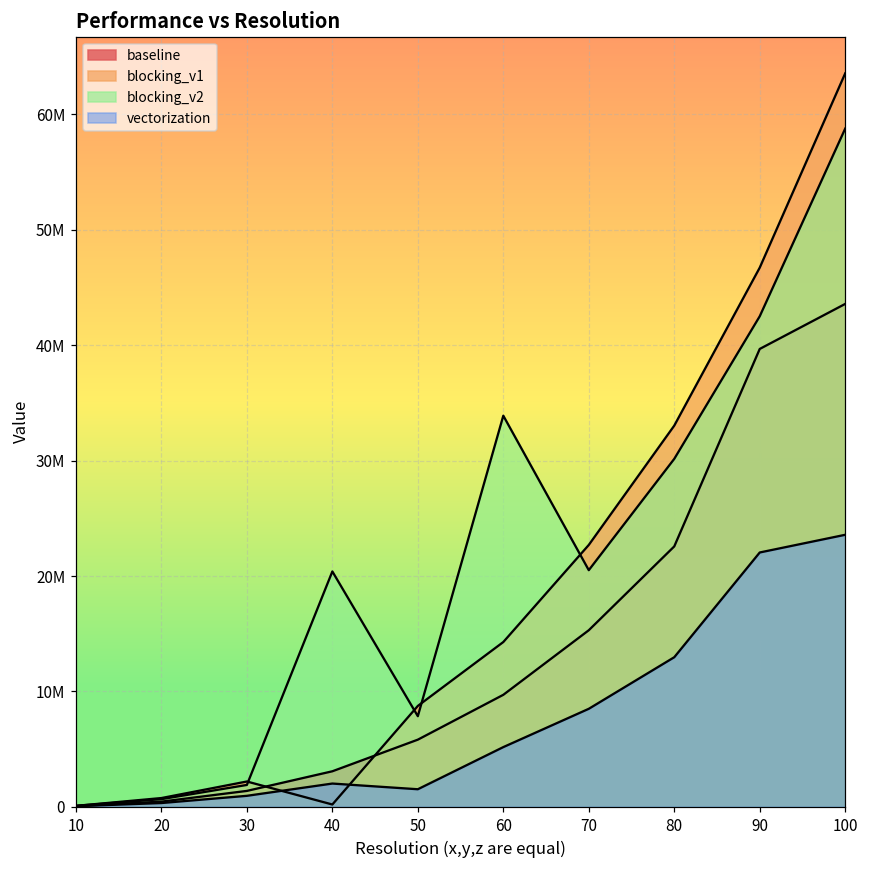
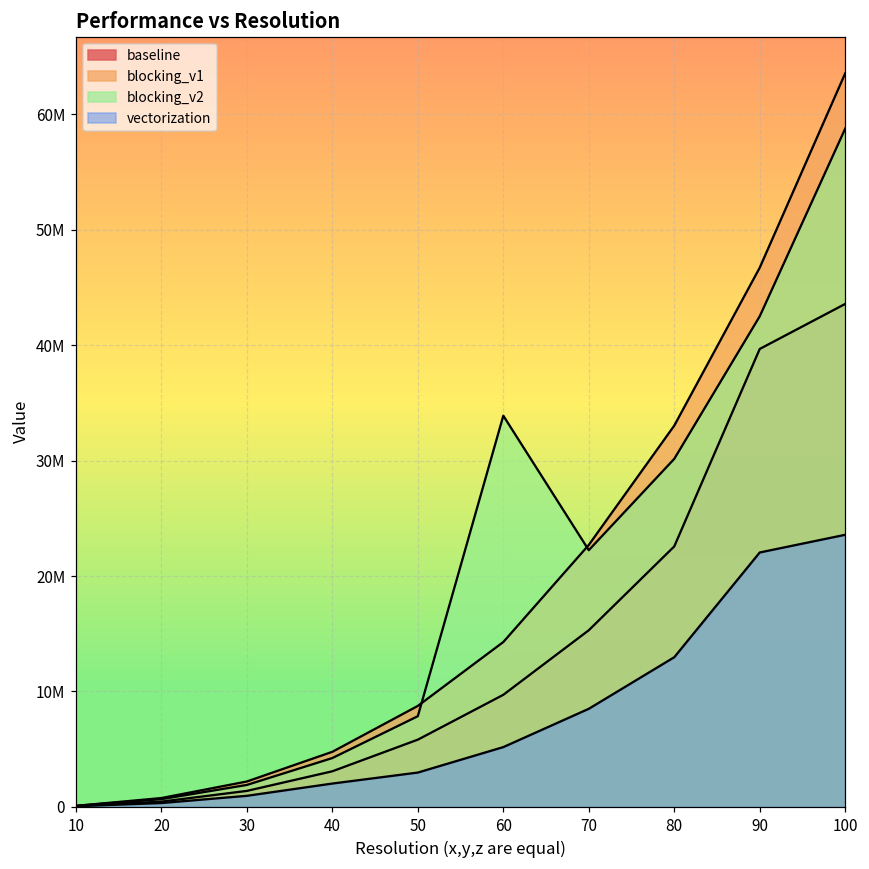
blocking_v1, 40: 200000 -> 4800000
blocking_v2, 40: 20400000 -> 4200000
vectorization, 50: 1500000 -> 3000000
blocking_v2, 70: 20500000 -> 22200000
